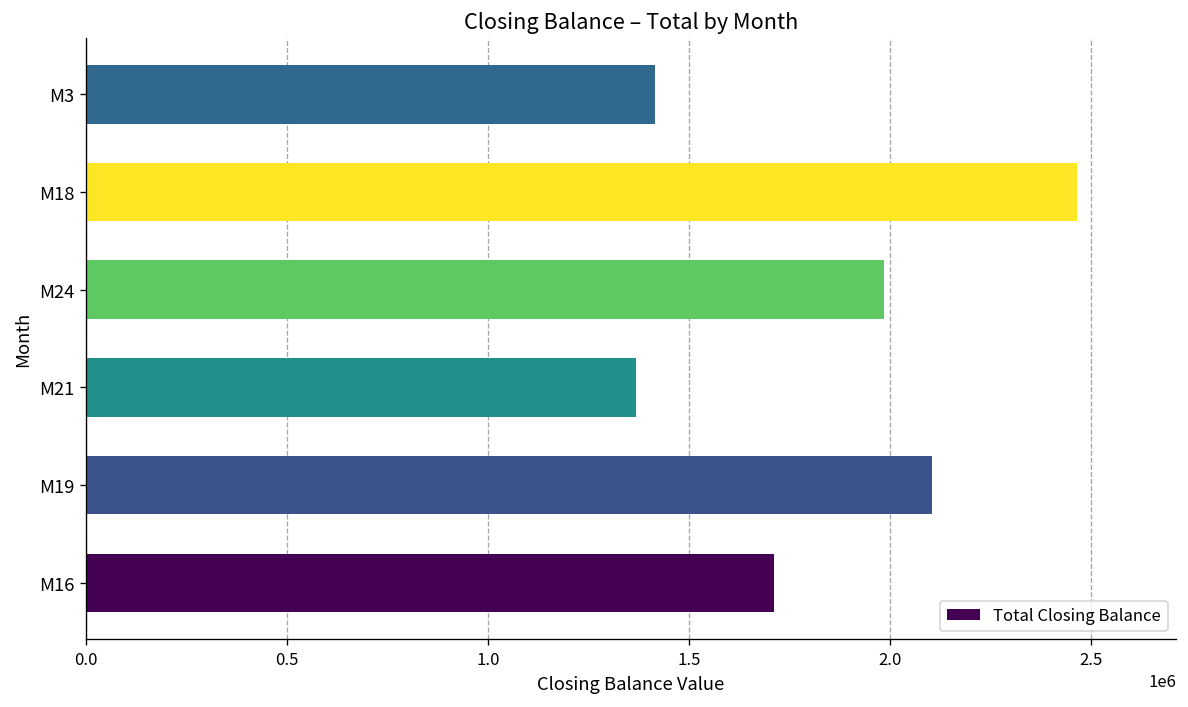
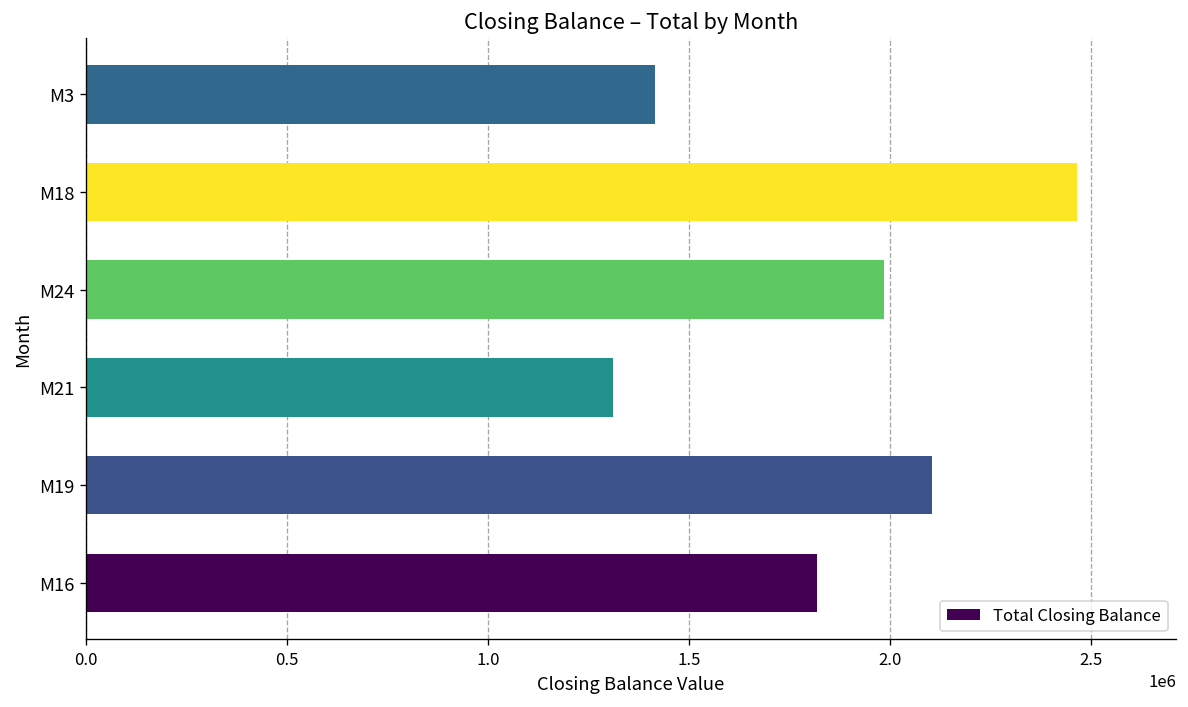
M21: 1370000 -> 1310000
M16: 1710000 -> 1820000
